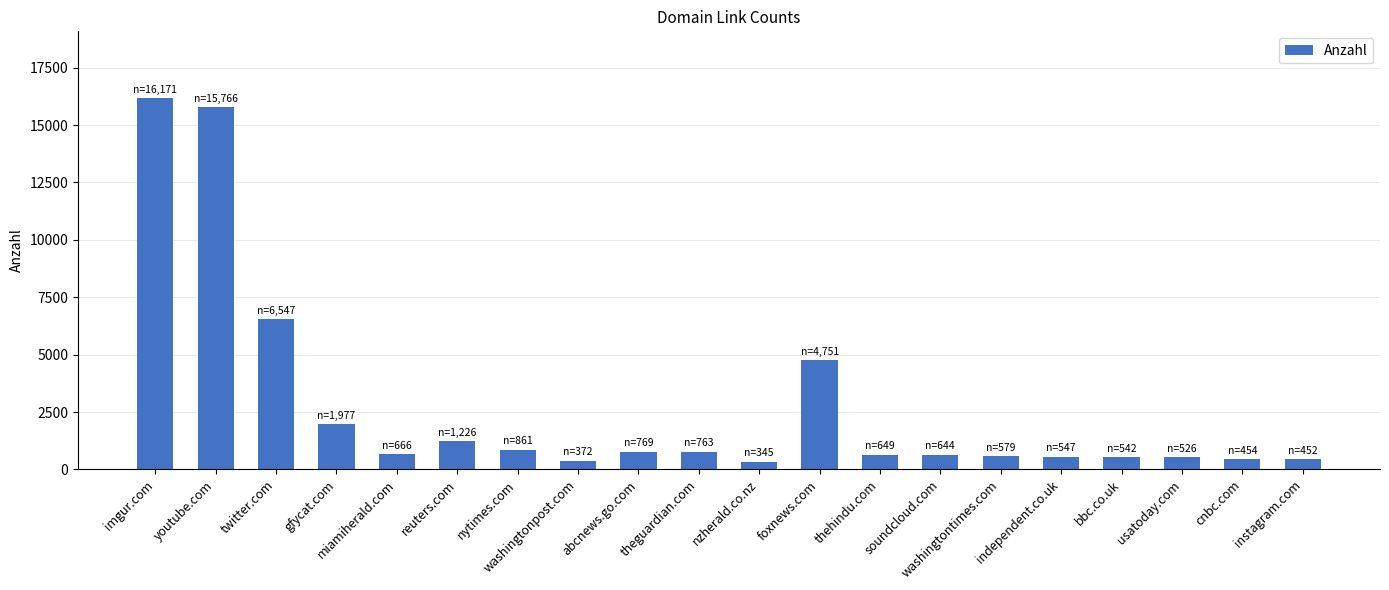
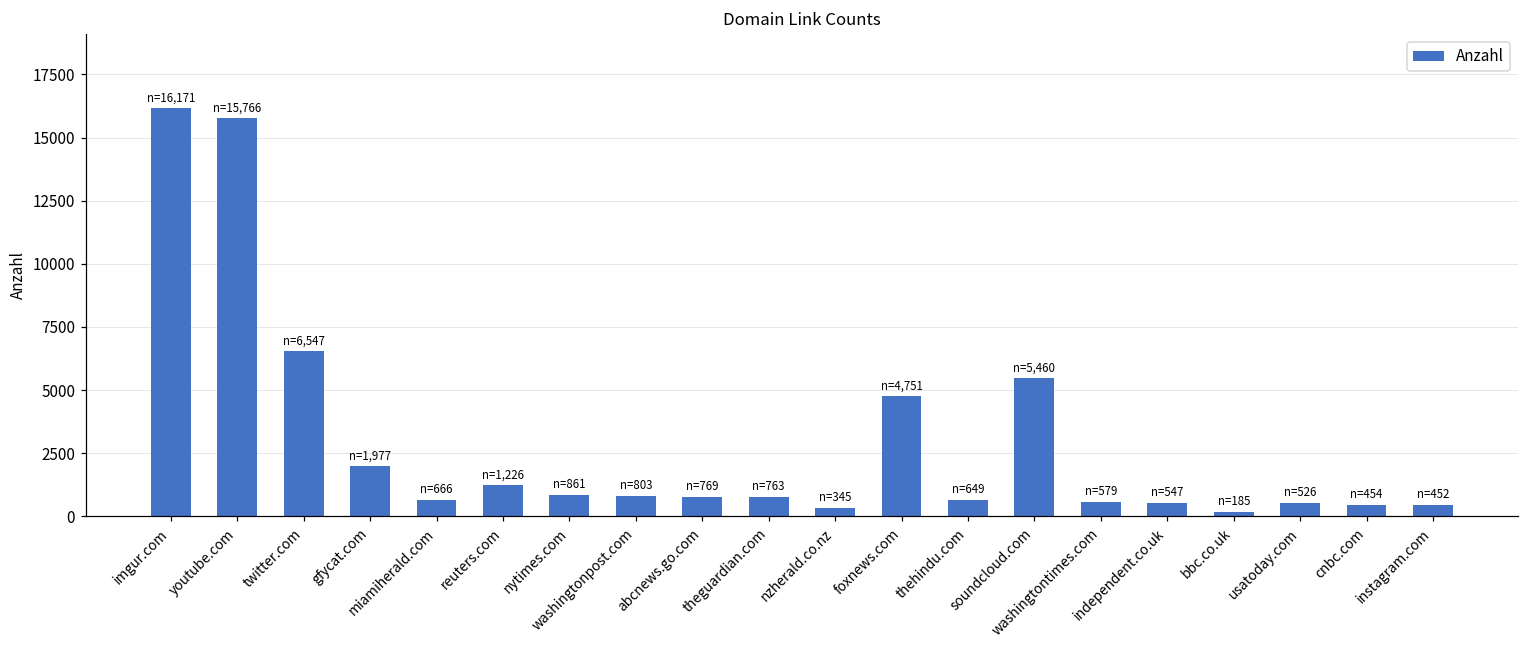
washingtonpost.com: 372 -> 803
soundcloud.com: 644 -> 5,460
bbc.co.uk: 542 -> 185
